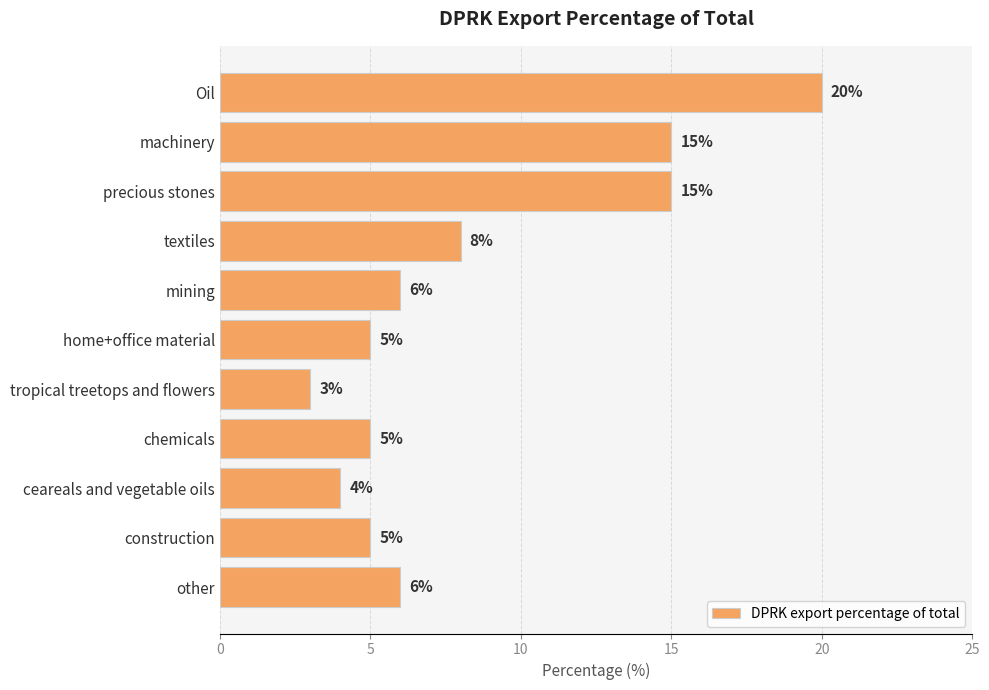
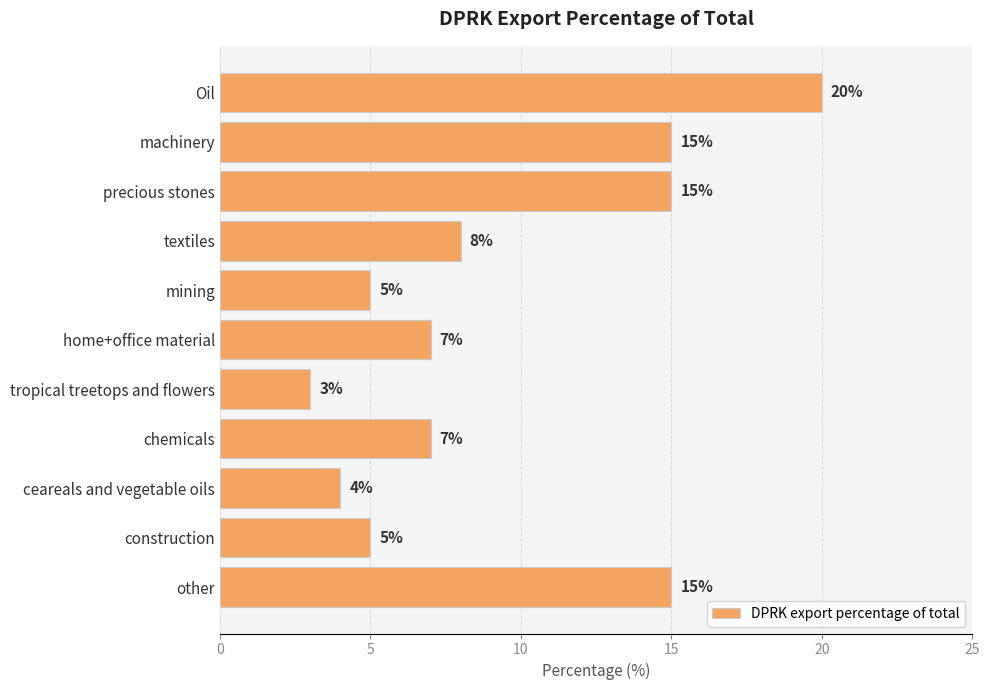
mining: 6% -> 5%
home+office material: 5% -> 7%
chemicals: 5% -> 7%
other: 6% -> 15%
